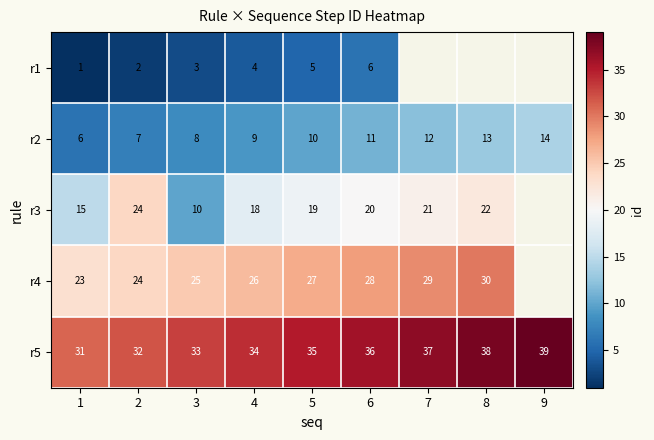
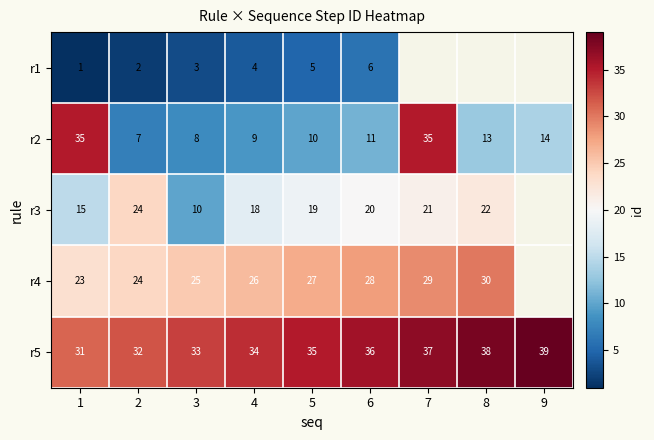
r2, 1: 6 -> 35
r2, 7: 12 -> 35
